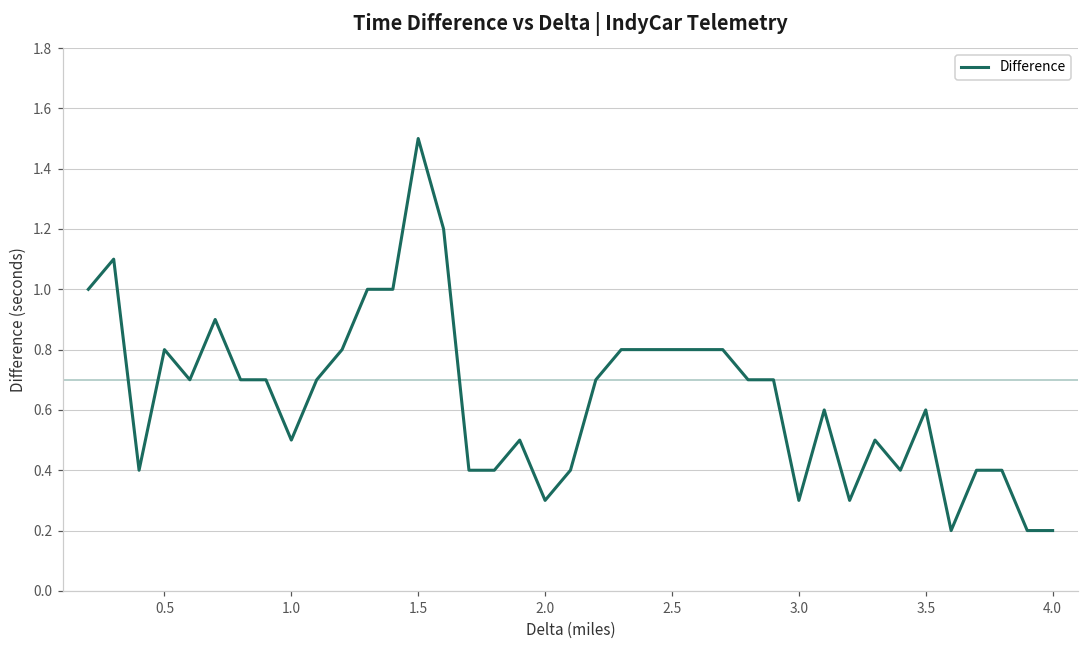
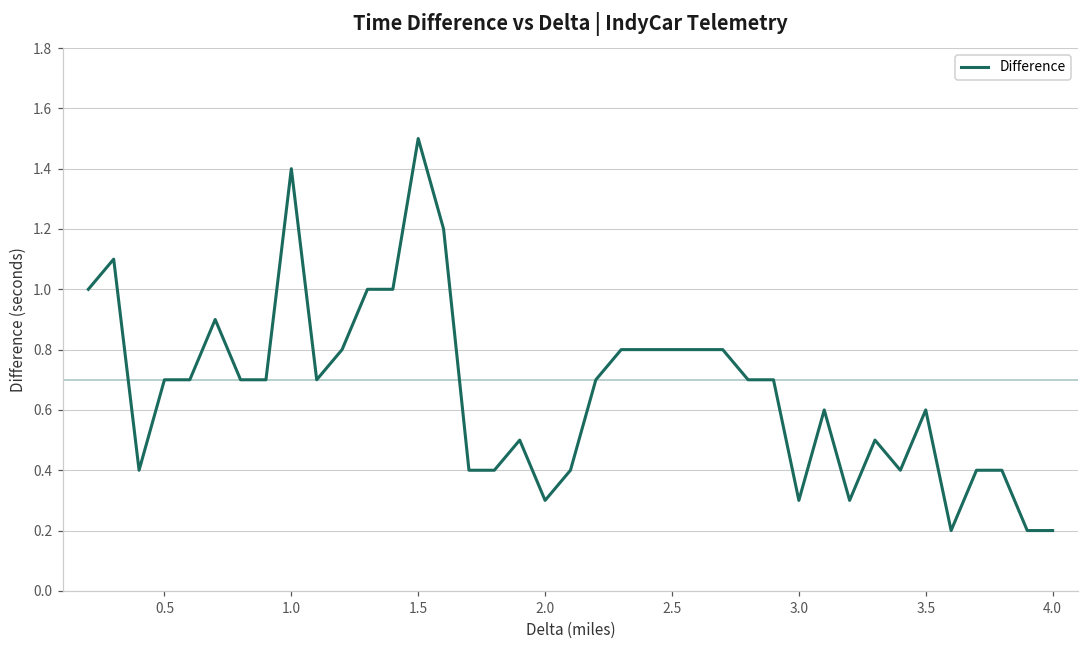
0.5: 0.8 -> 0.7
1.0: 0.5 -> 1.4
